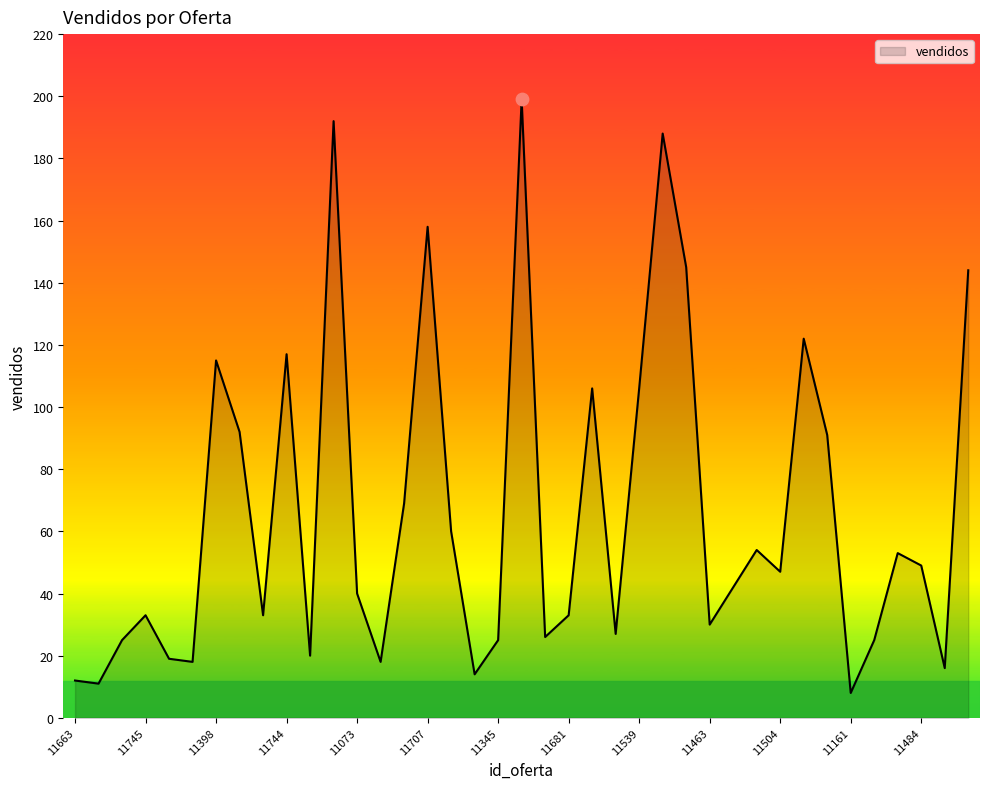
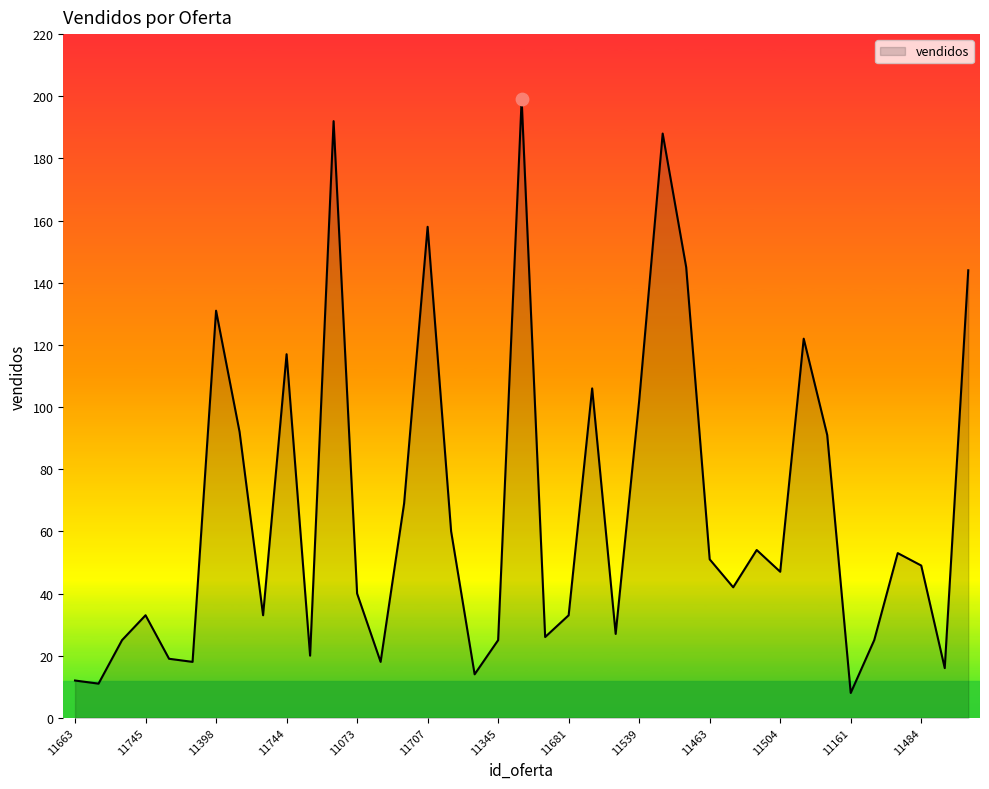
vendidos, 11398: 115 -> 131
vendidos, 11539: 106 -> 102
vendidos, 11463: 30 -> 51
